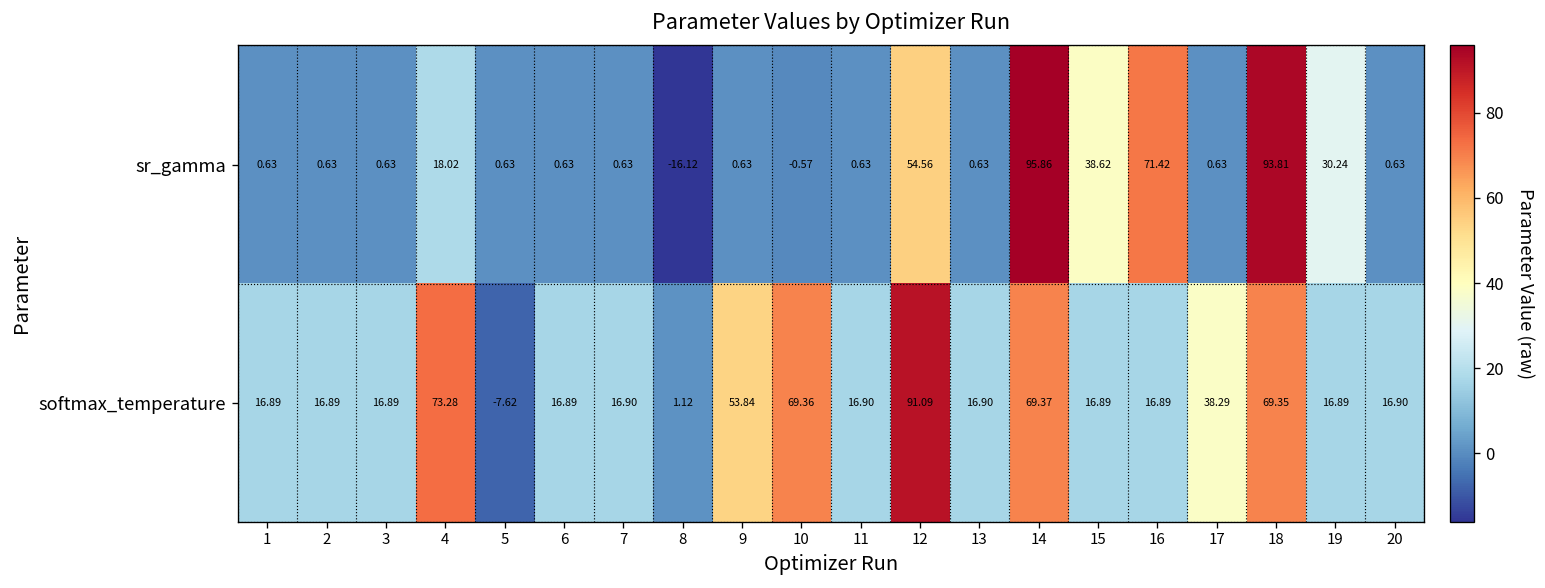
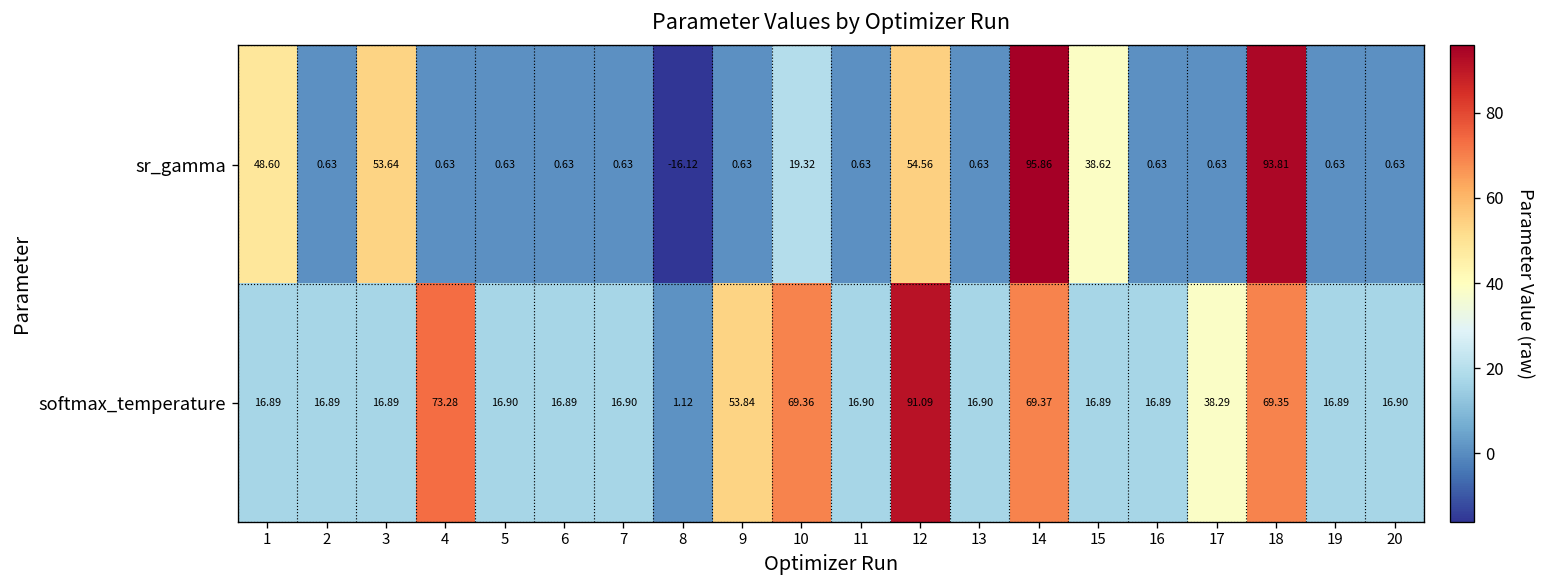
sr_gamma, 1: 0.63 -> 48.60
sr_gamma, 3: 0.63 -> 53.64
sr_gamma, 4: 18.02 -> 0.63
sr_gamma, 10: -0.57 -> 19.32
sr_gamma, 16: 71.42 -> 0.63
sr_gamma, 19: 30.24 -> 0.63
softmax_temperature, 5: -7.62 -> 16.90
